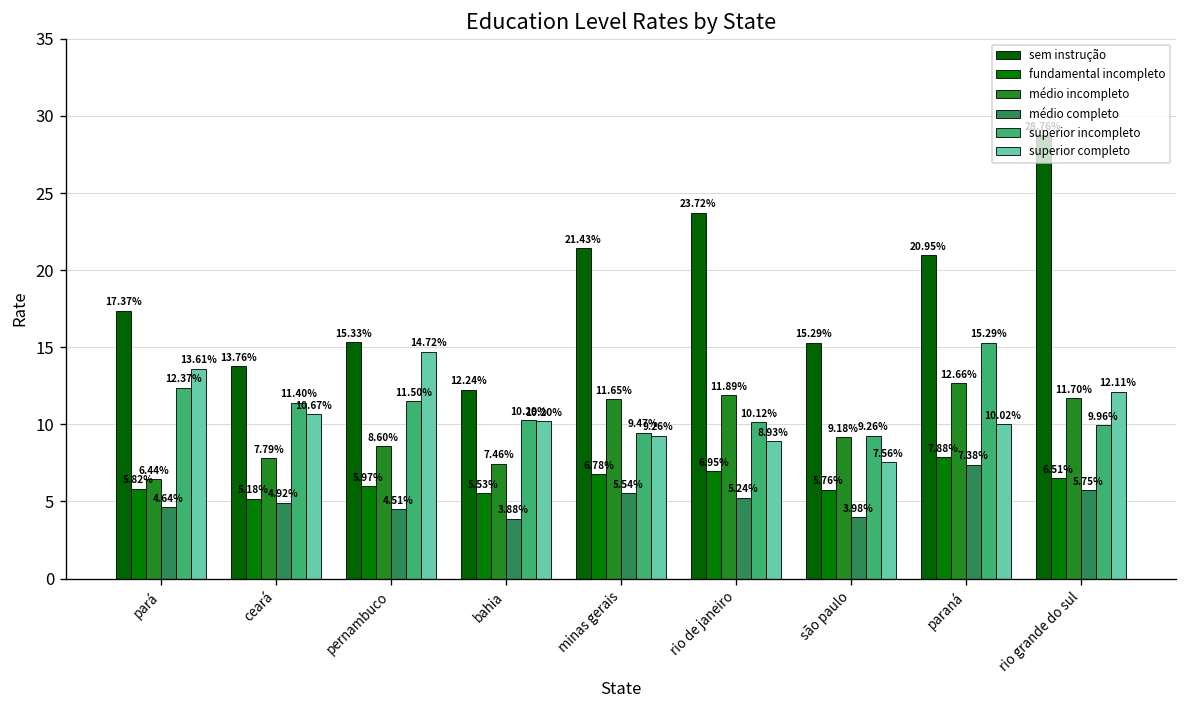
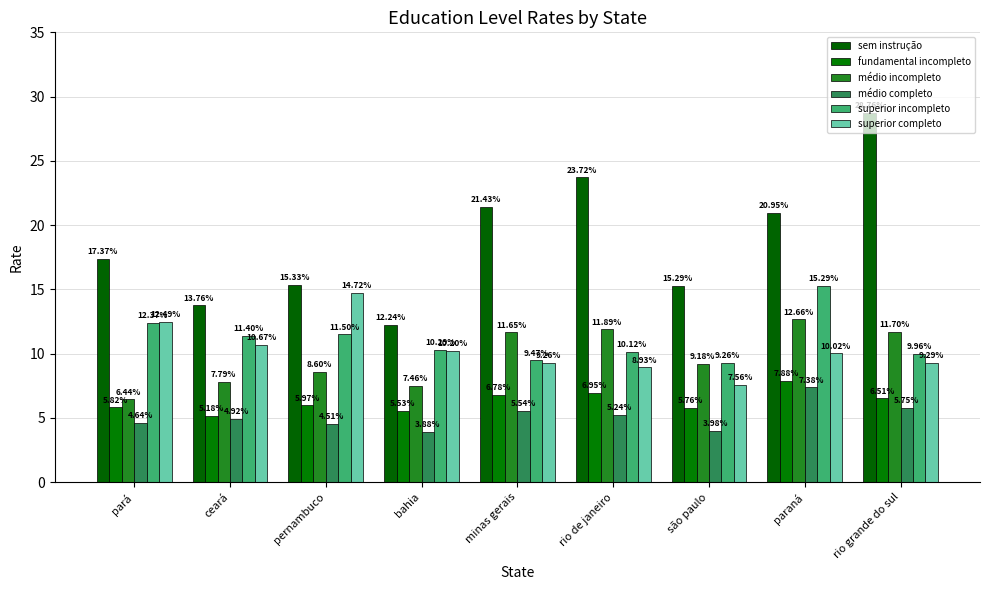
superior completo, pará: 13.61% -> 12.49%
superior completo, rio grande do sul: 12.11% -> 9.29%
